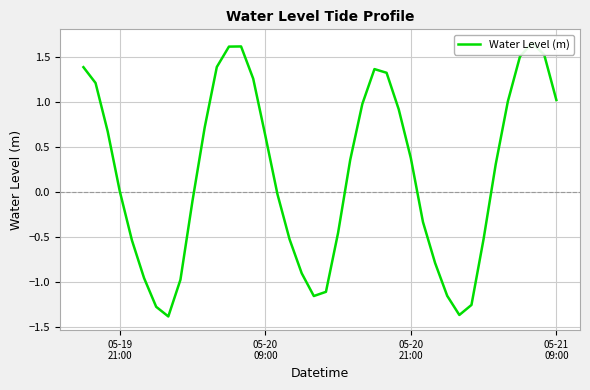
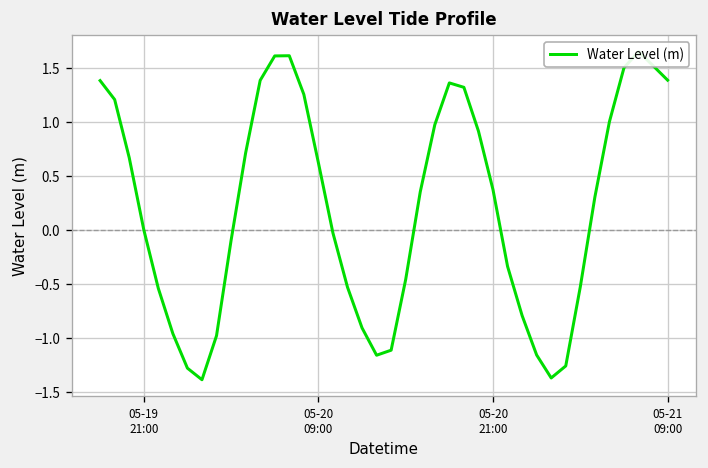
05-21 09:00: 1.0 -> 1.4
